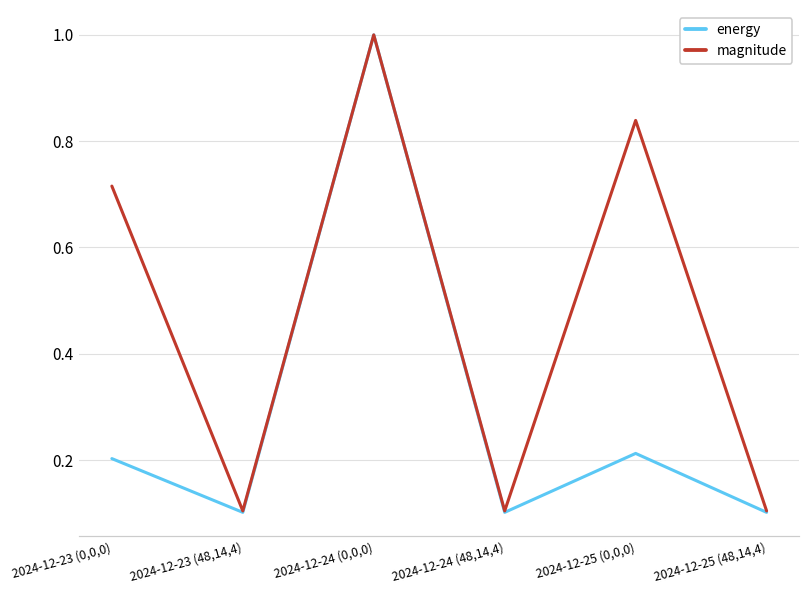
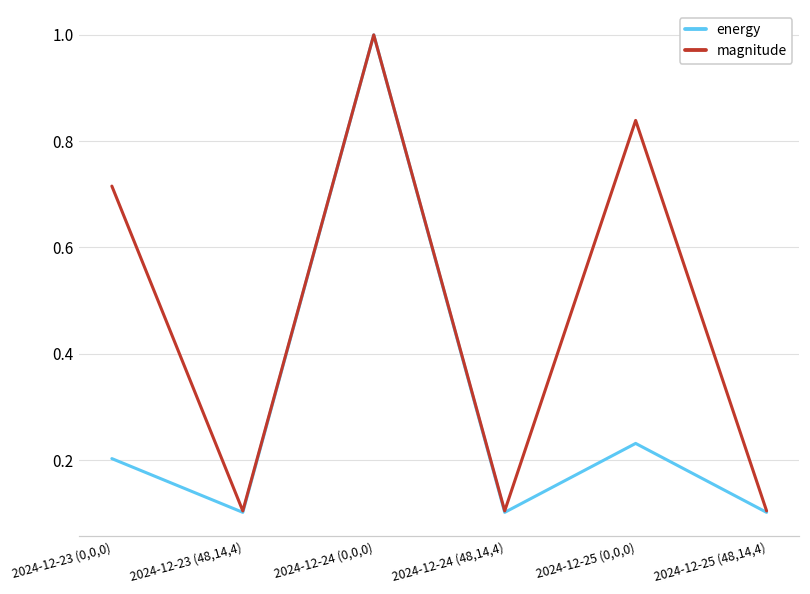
energy, 2024-12-25 (0,0,0): 0.21 -> 0.23
